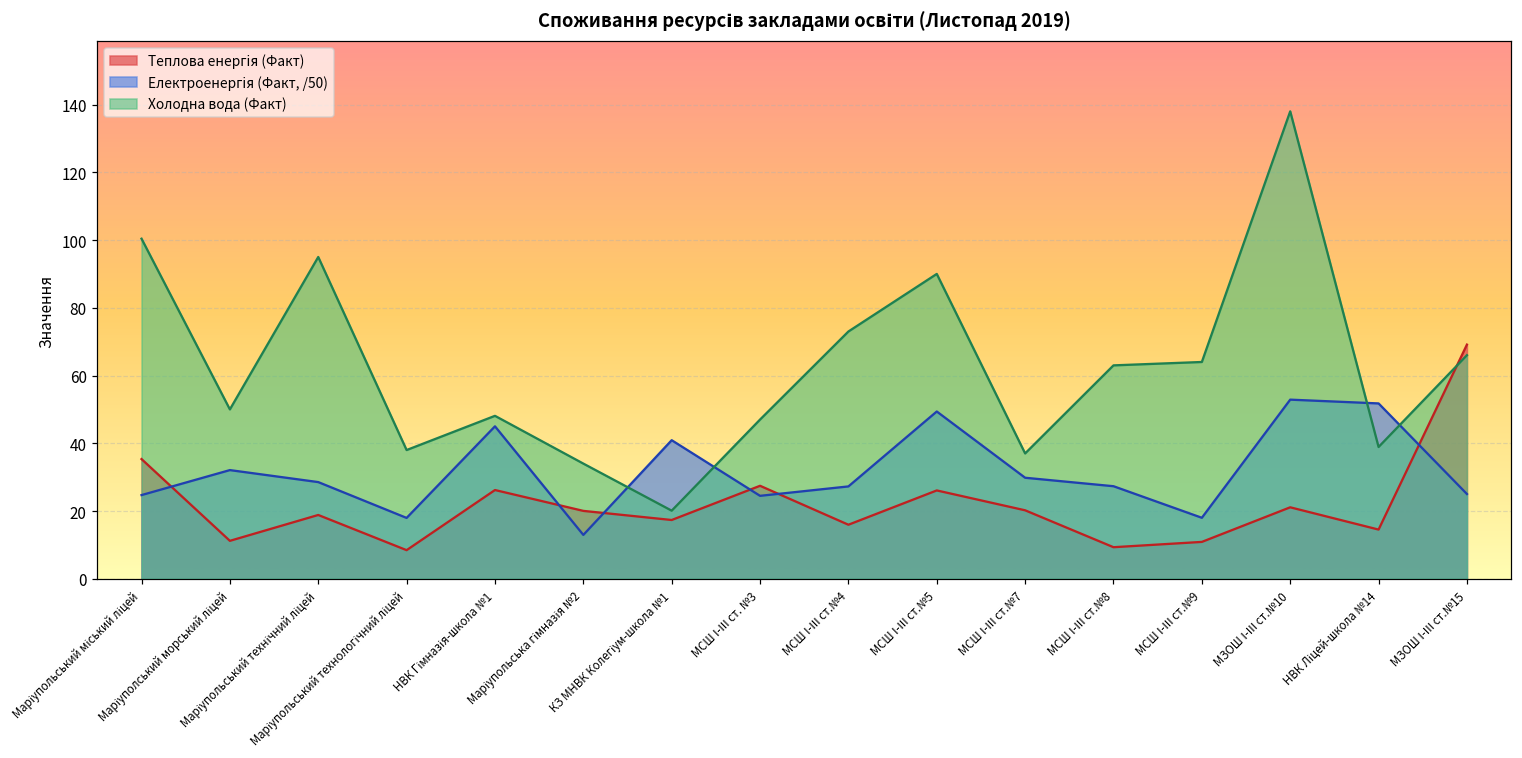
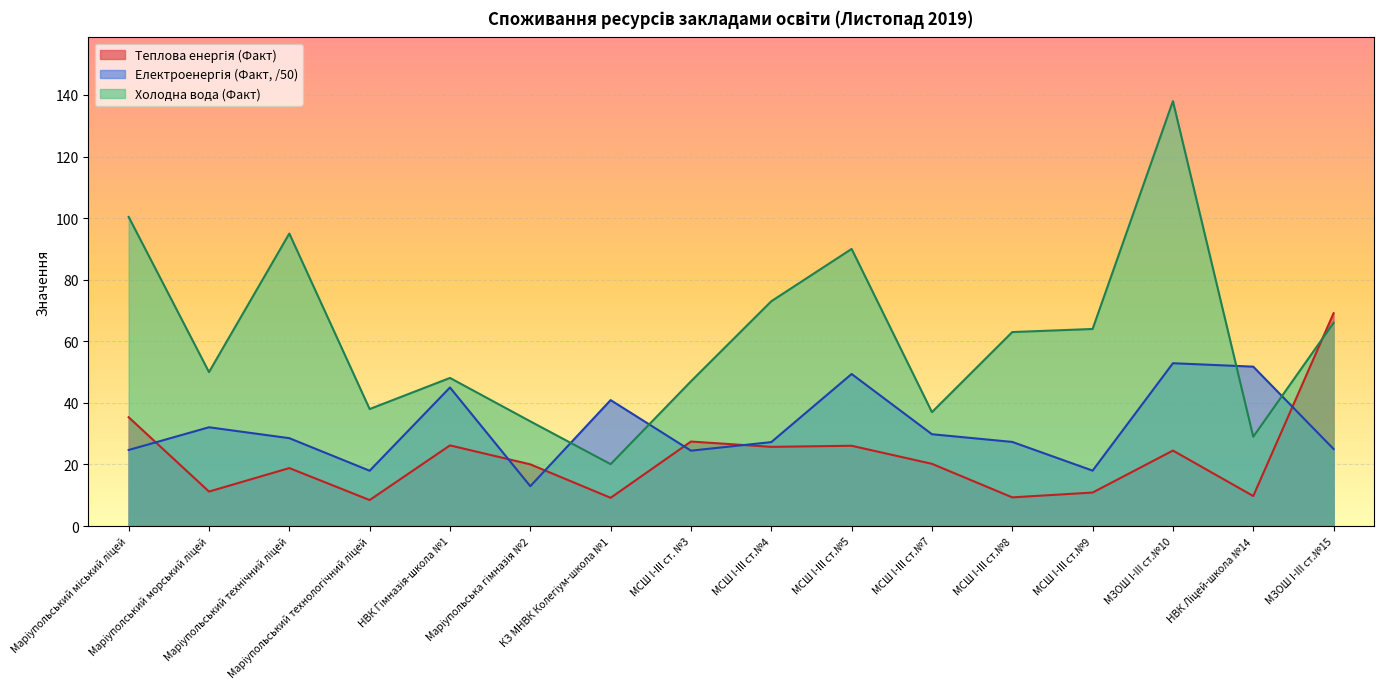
Теплова енергія (Факт), КЗ МНВК Колегіум-школа №1: 17 -> 9
Теплова енергія (Факт), МСШ І-ІІІ ст.№4: 16 -> 26
Теплова енергія (Факт), МЗОШ І-ІІІ ст.№10: 21 -> 25
Теплова енергія (Факт), НВК Ліцей-школа №14: 15 -> 10
Холодна вода (Факт), НВК Ліцей-школа №14: 39 -> 29
